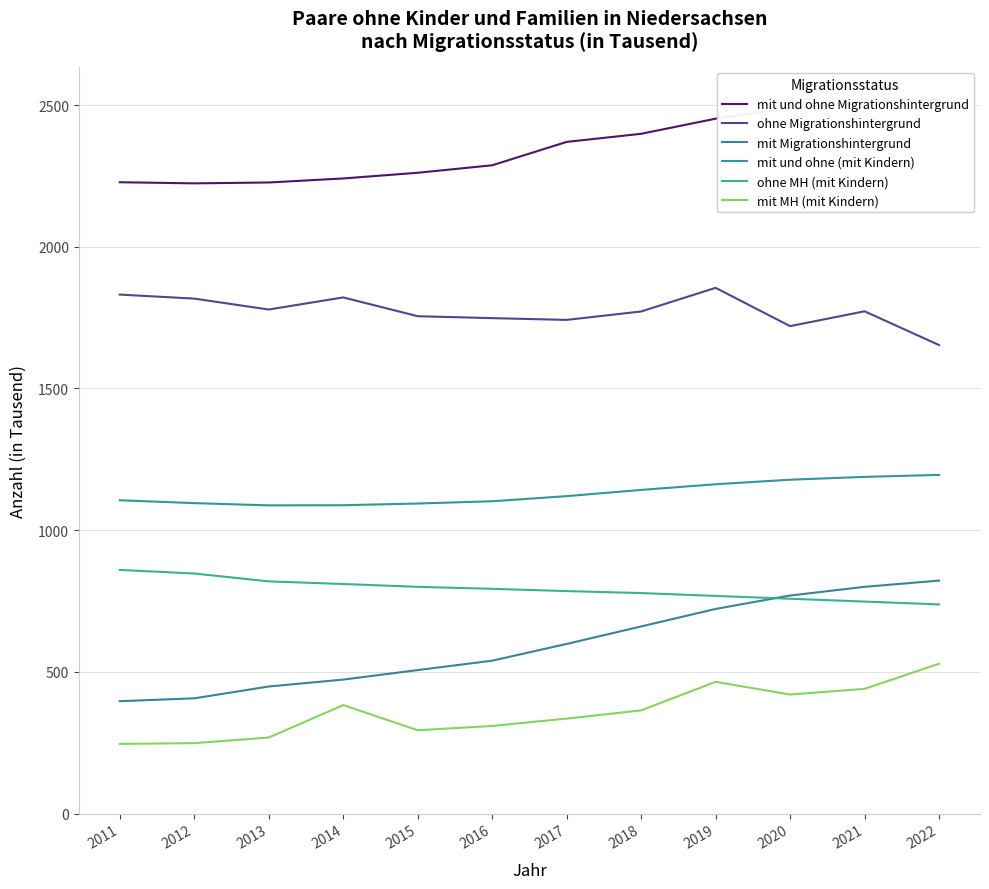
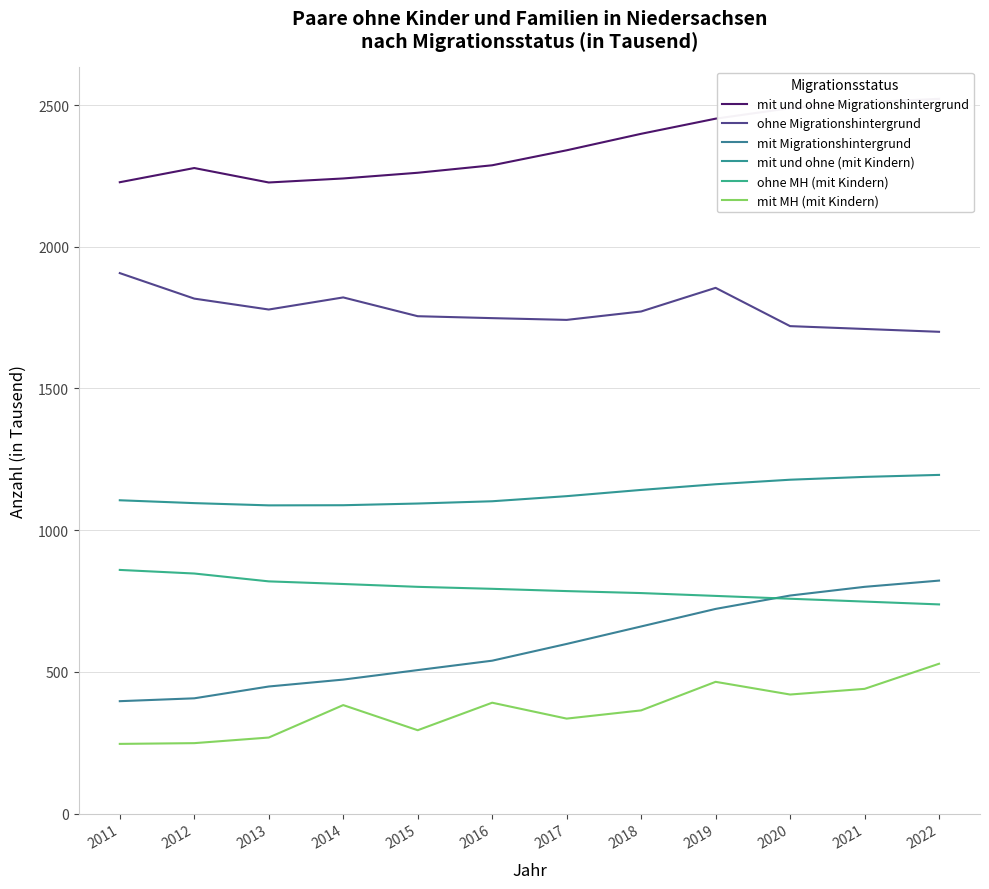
ohne Migrationshintergrund, 2011: 1830 -> 1910
mit und ohne Migrationshintergrund, 2012: 2220 -> 2280
mit MH (mit Kindern), 2016: 310 -> 390
mit und ohne Migrationshintergrund, 2017: 2370 -> 2340
ohne Migrationshintergrund, 2021: 1770 -> 1710
ohne Migrationshintergrund, 2022: 1650 -> 1700
